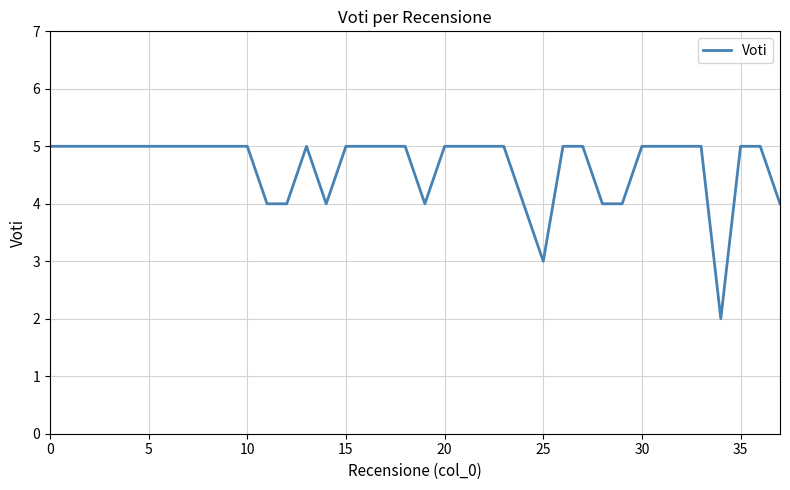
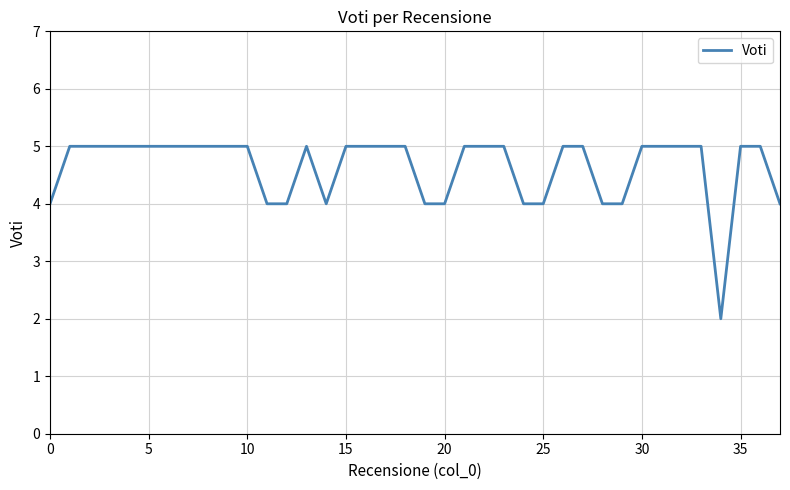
0: 5 -> 4
20: 5 -> 4
25: 3 -> 4
